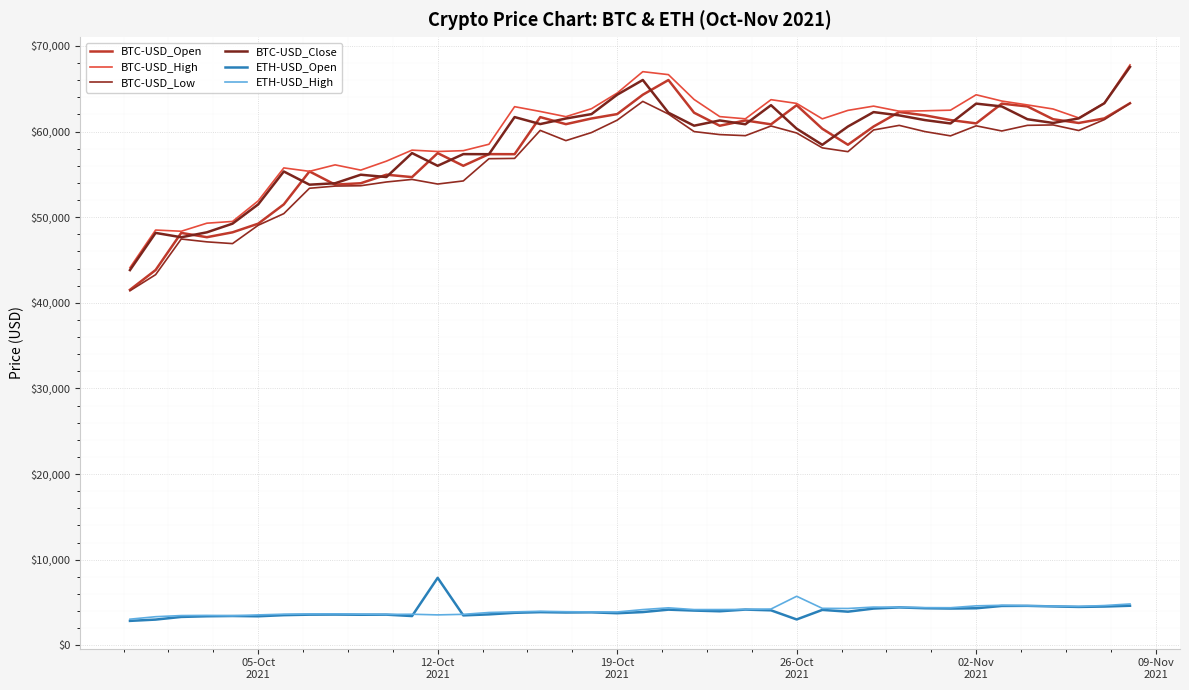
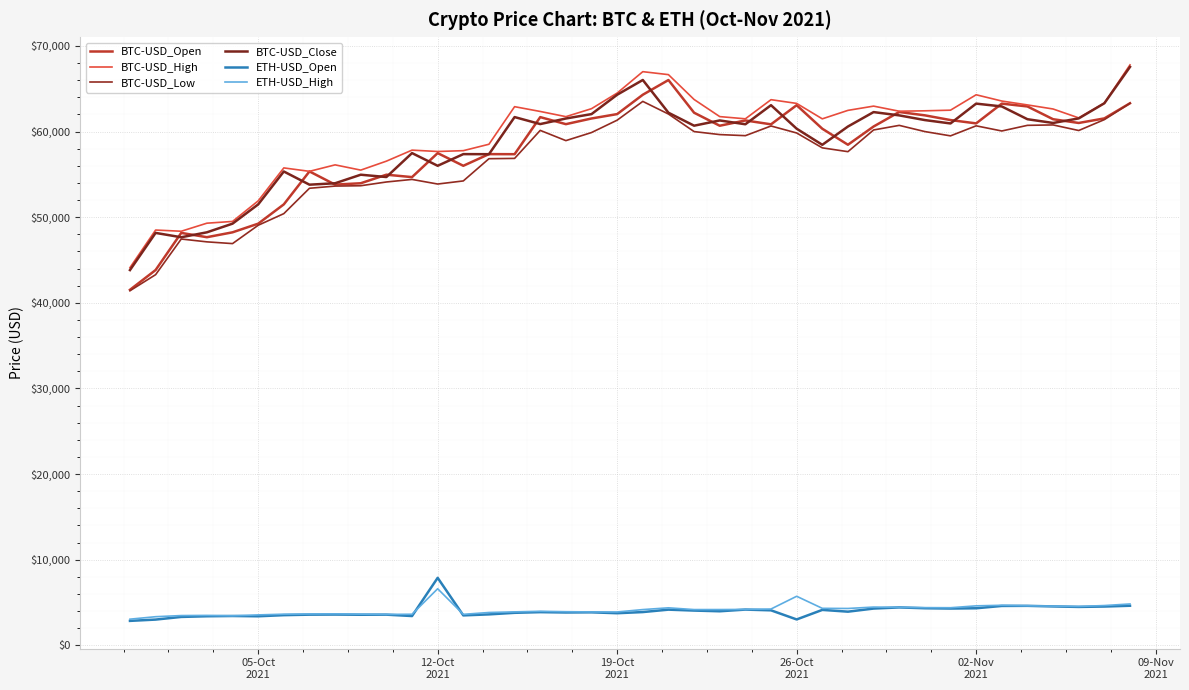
ETH-USD_High, 12-Oct 2021: $4,000 -> $7,000
